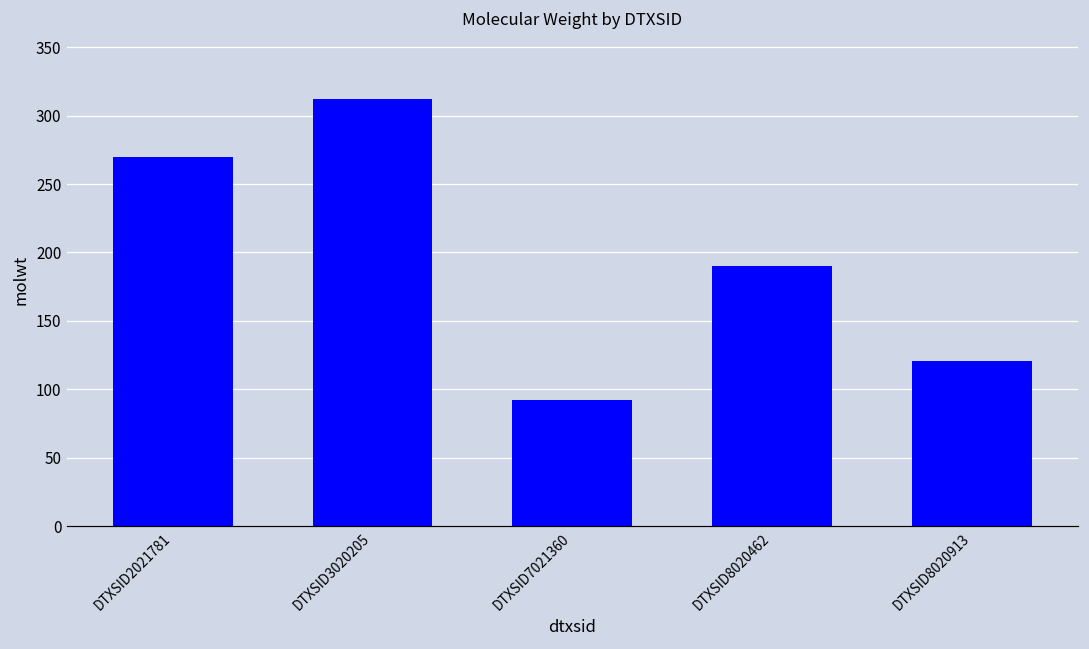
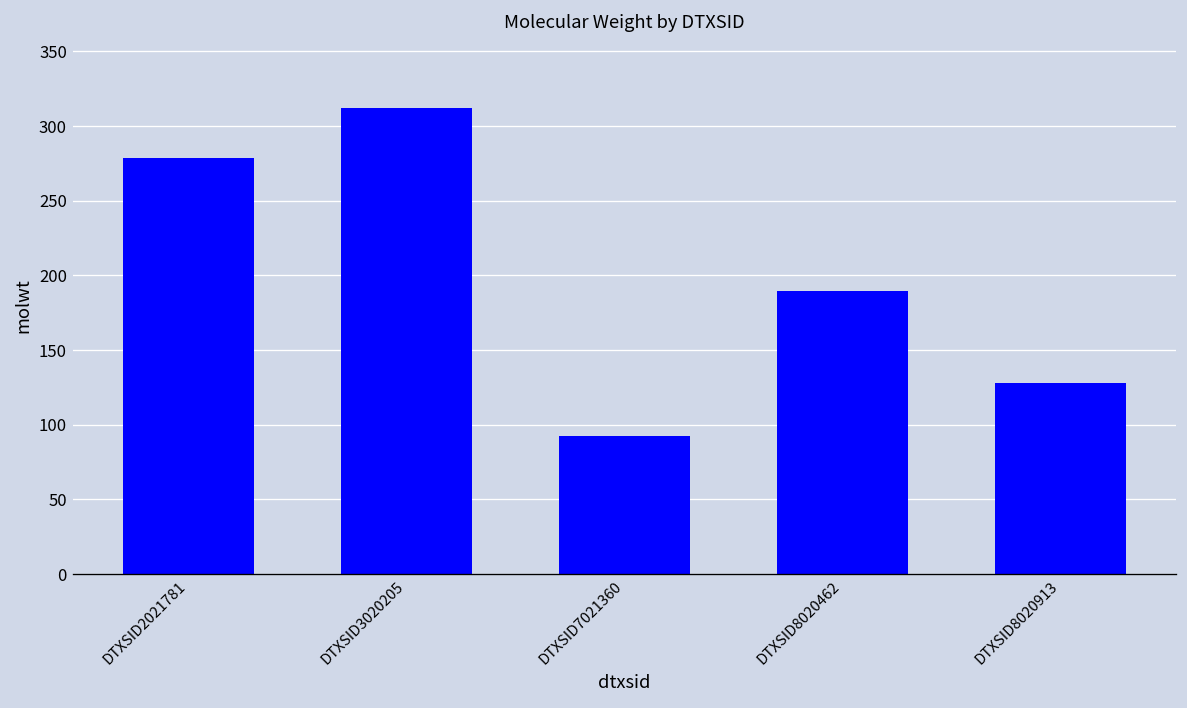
DTXSID2021781: 270 -> 278
DTXSID8020913: 121 -> 128
